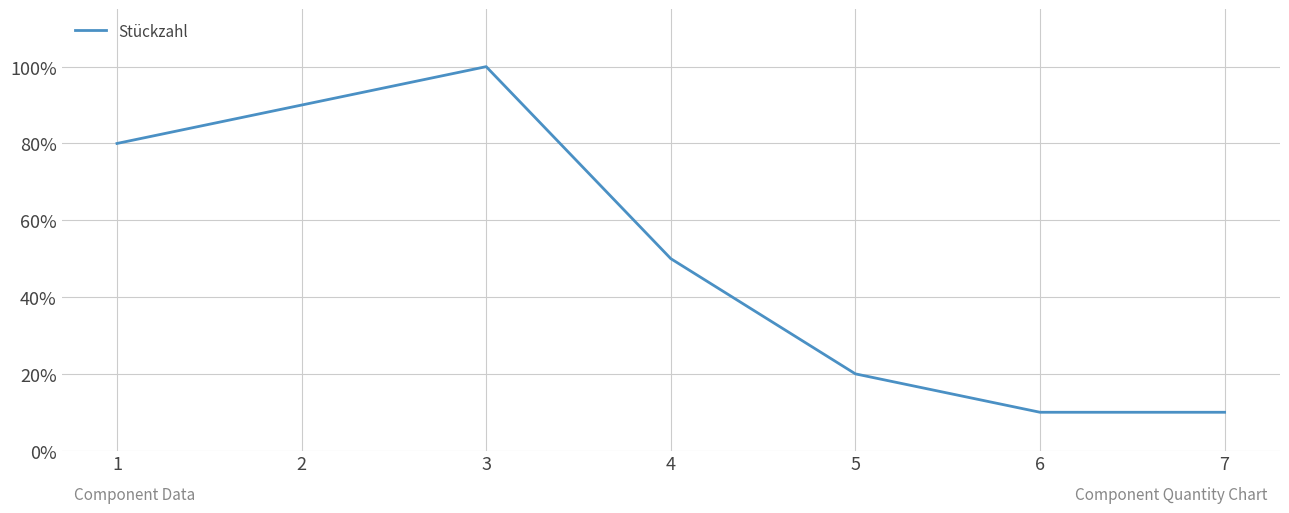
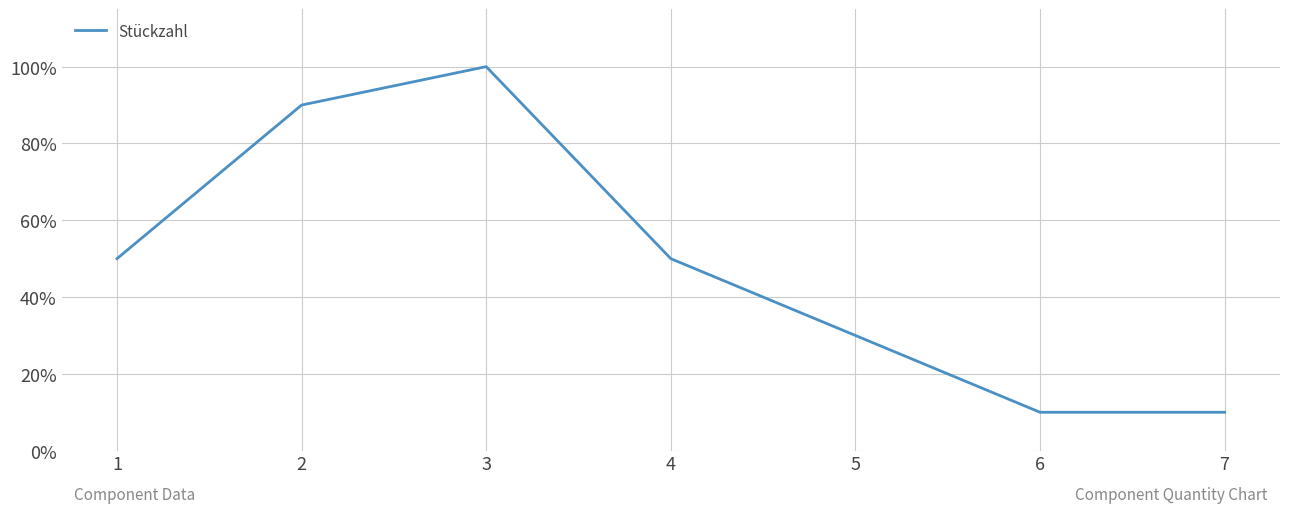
1: 80% -> 50%
5: 20% -> 30%
